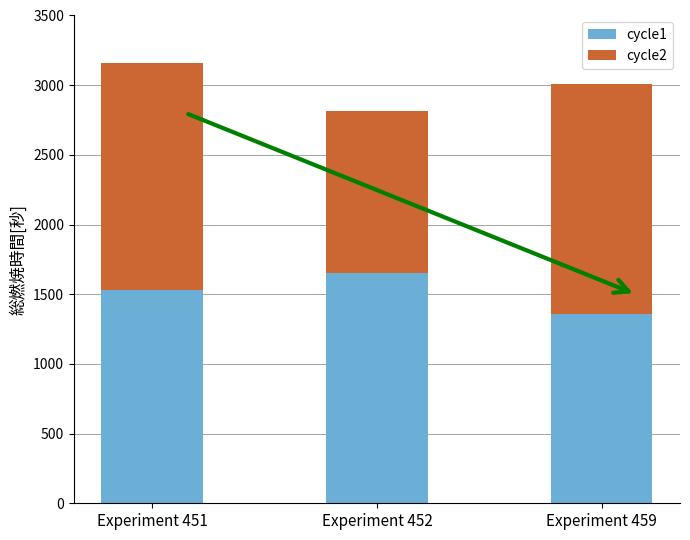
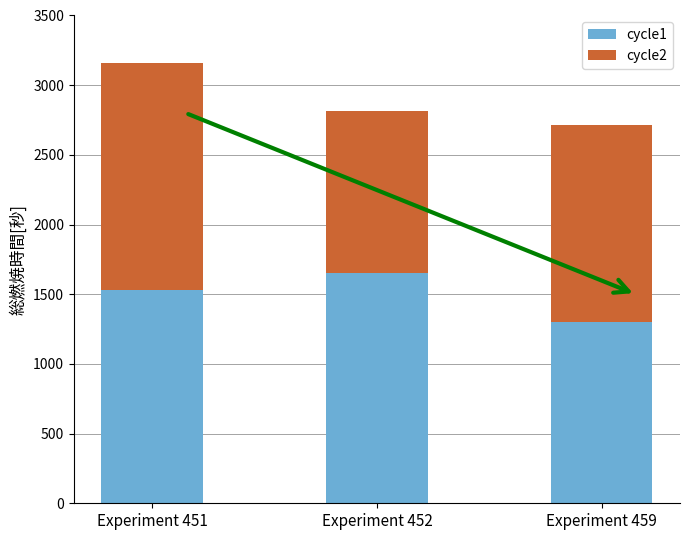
cycle1, Experiment 459: 1360 -> 1300
cycle2, Experiment 459: 1650 -> 1420
